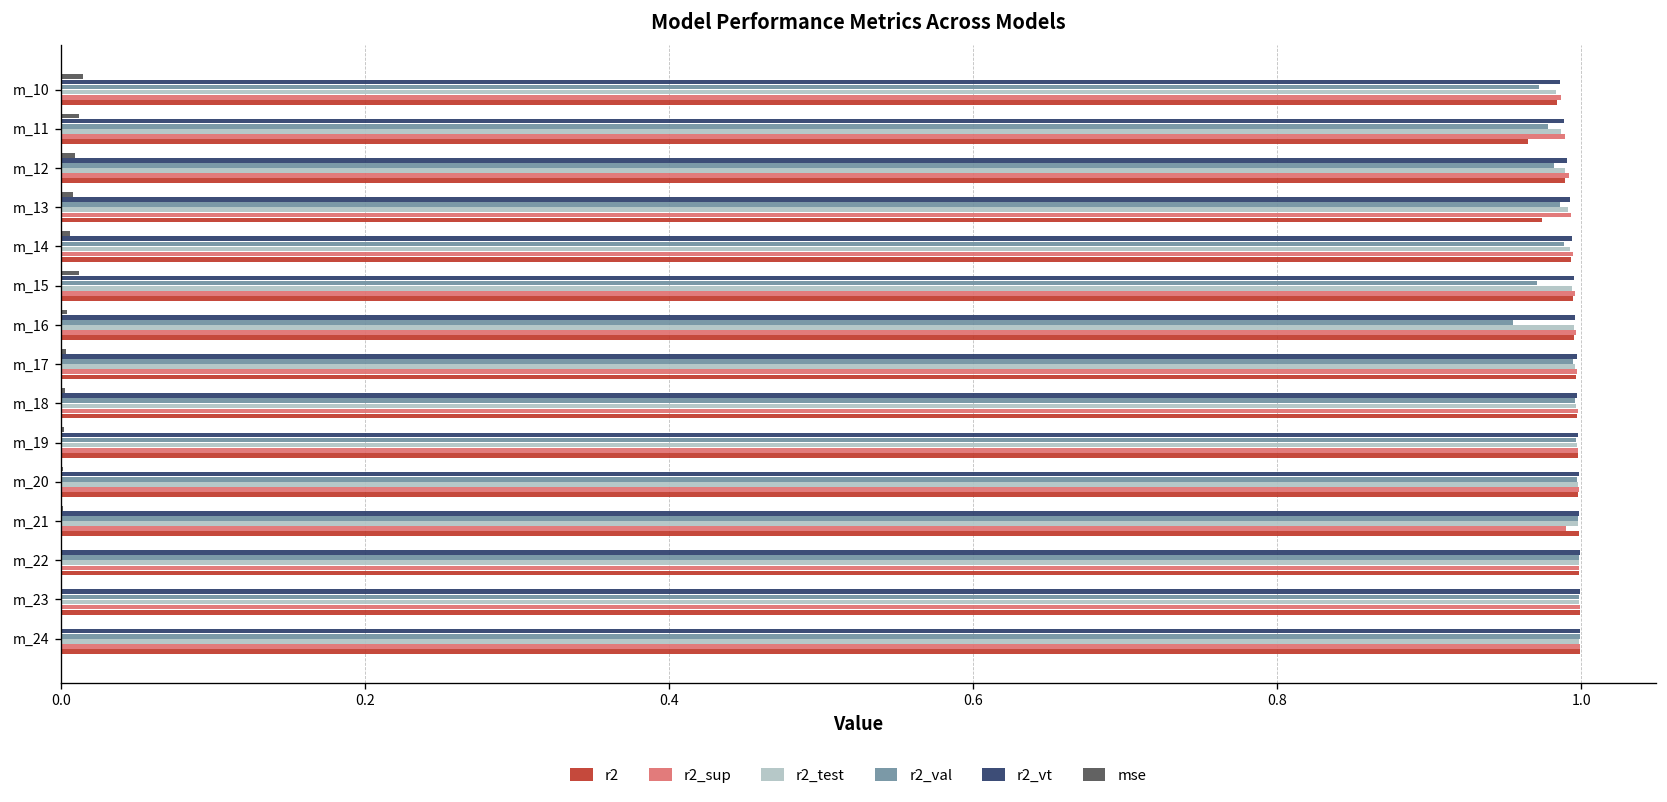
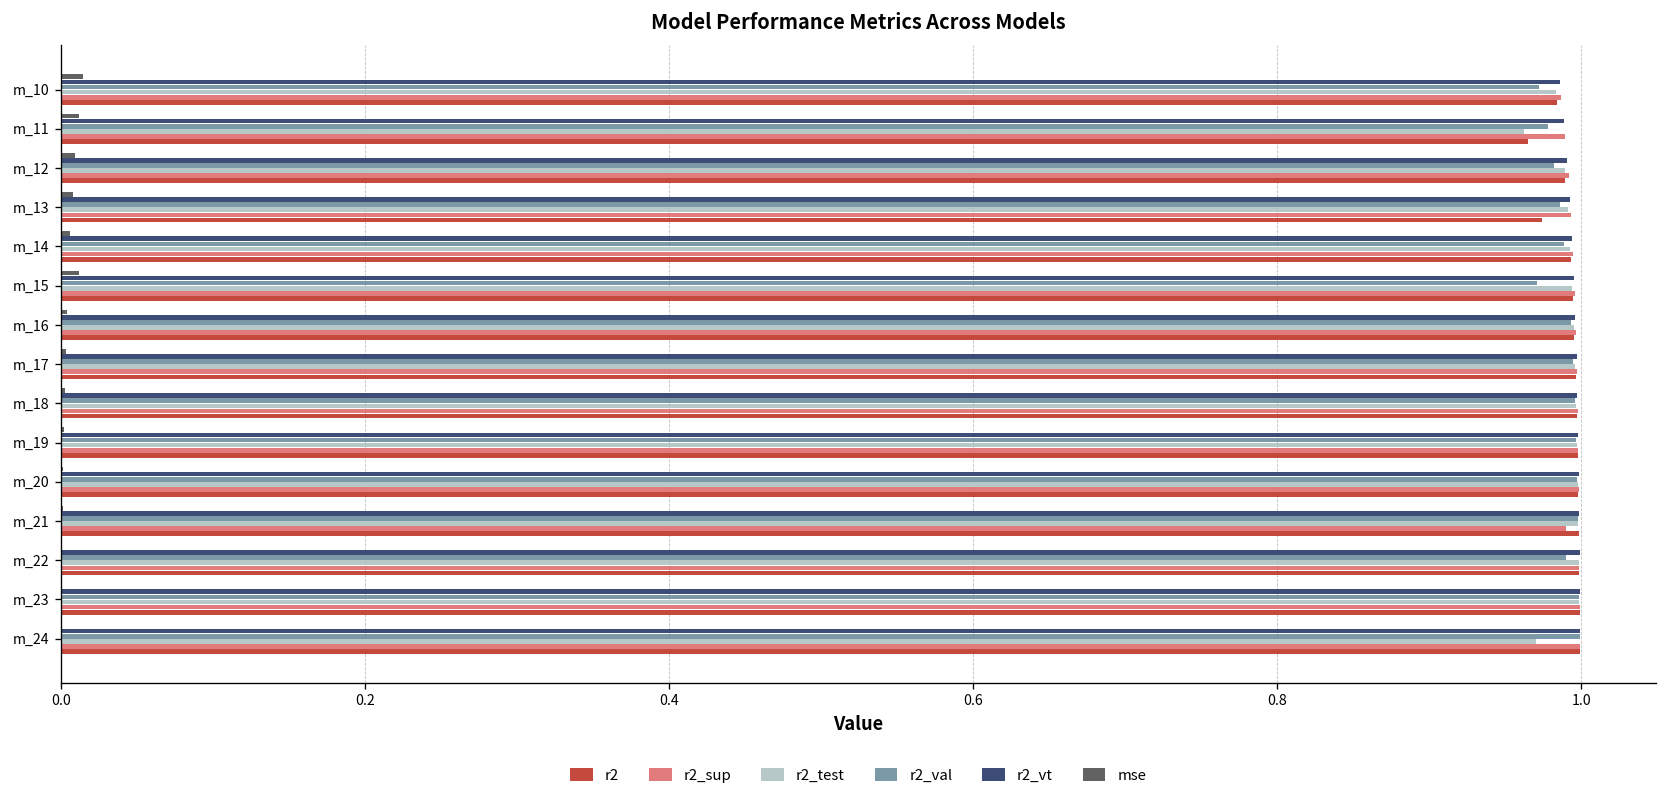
r2_test, m_11: 0.987 -> 0.963
r2_val, m_16: 0.955 -> 0.993
r2_val, m_22: 0.998 -> 0.990
r2_test, m_24: 0.999 -> 0.970
